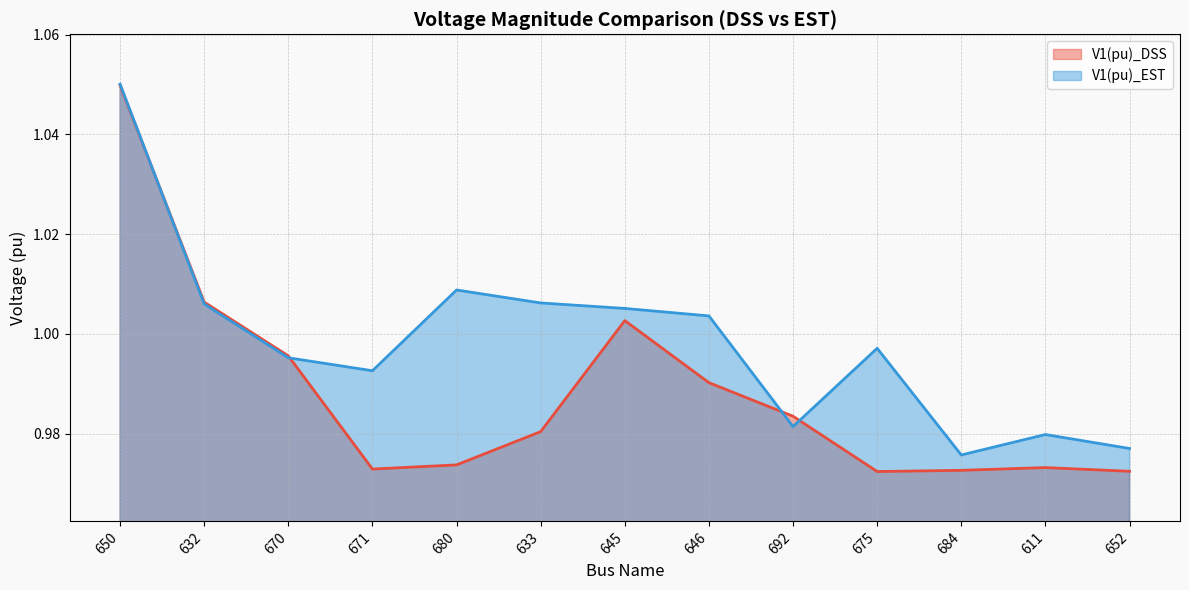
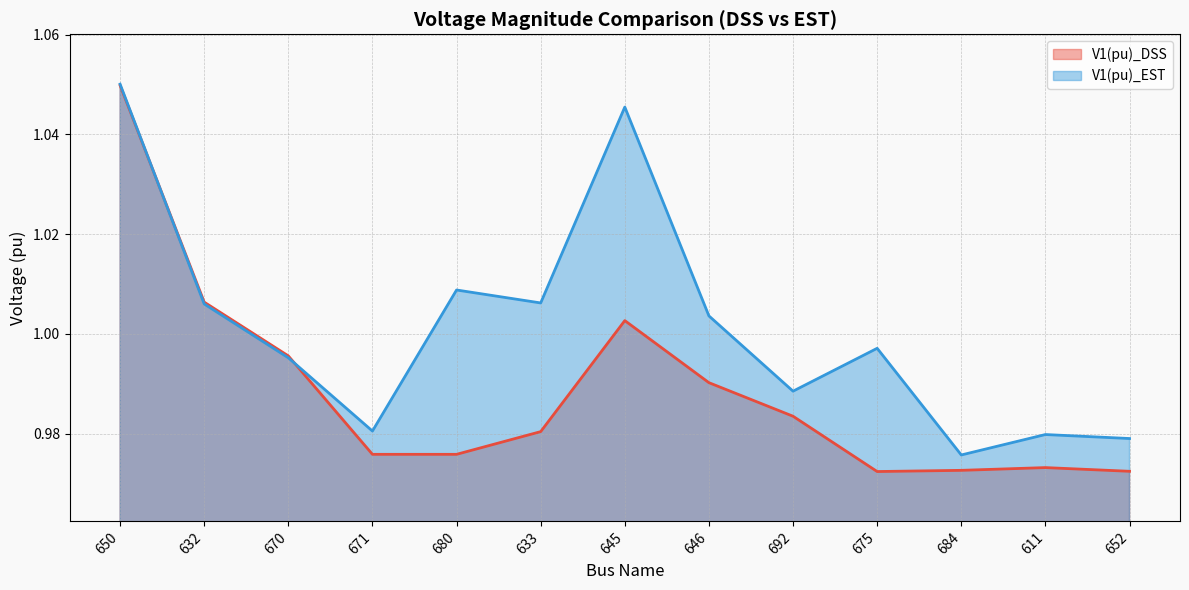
V1(pu)_DSS, 671: 0.973 -> 0.976
V1(pu)_EST, 671: 0.993 -> 0.981
V1(pu)_DSS, 680: 0.974 -> 0.976
V1(pu)_EST, 645: 1.005 -> 1.046
V1(pu)_EST, 692: 0.981 -> 0.989
V1(pu)_EST, 652: 0.977 -> 0.979
